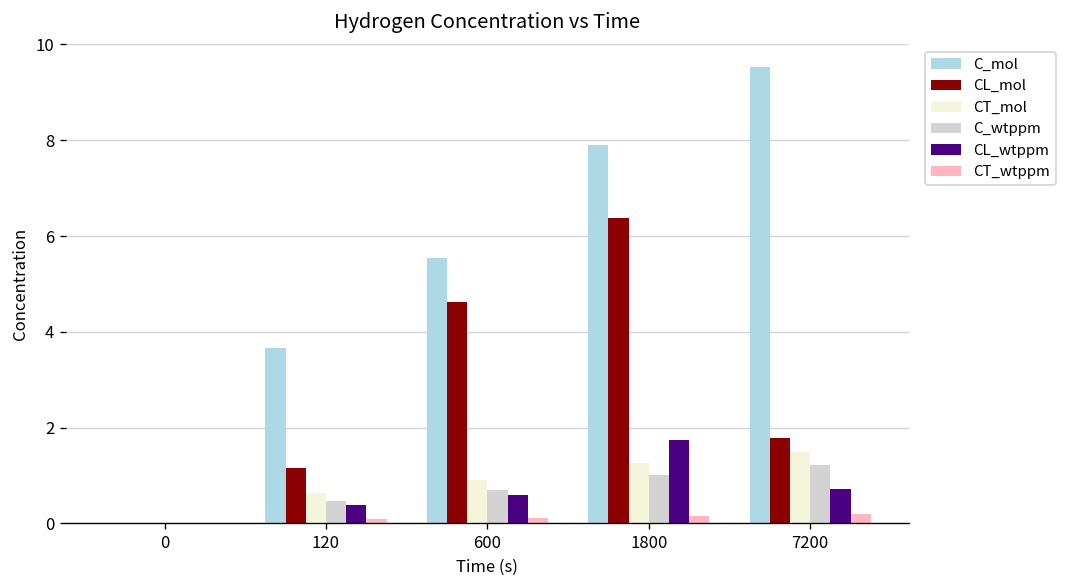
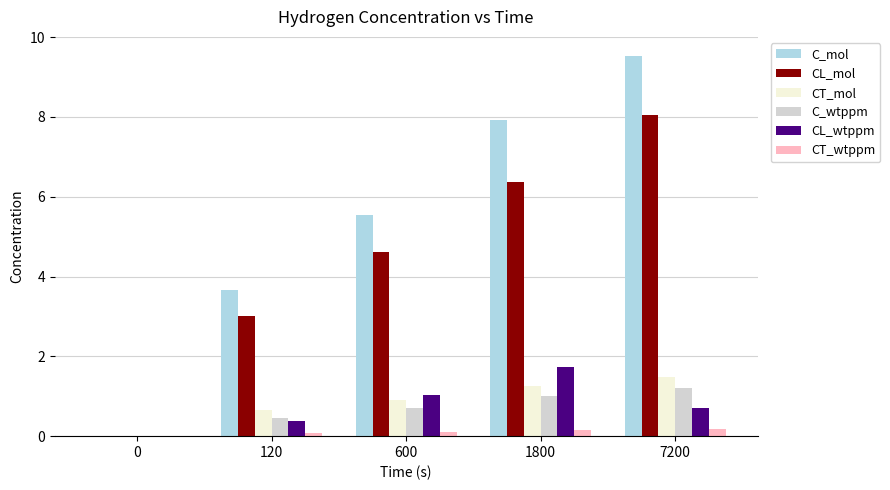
CL_mol, 120: 1.2 -> 3.0
CL_wtppm, 600: 0.6 -> 1.0
CL_mol, 7200: 1.8 -> 8.0
